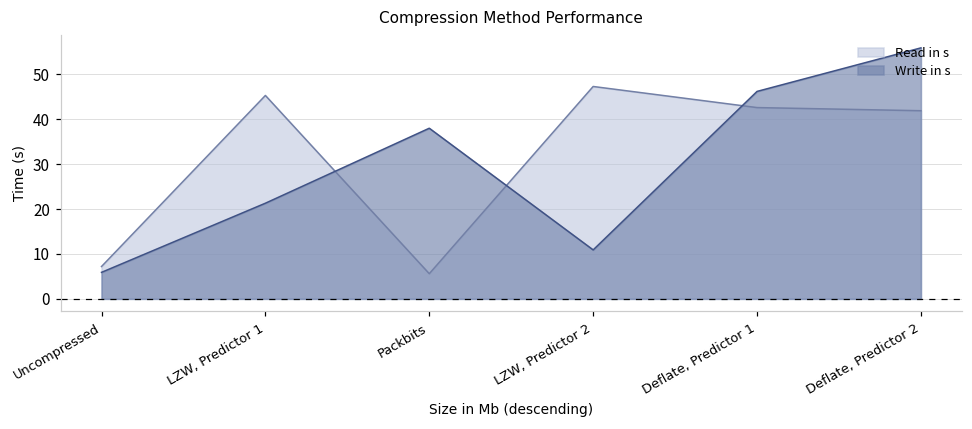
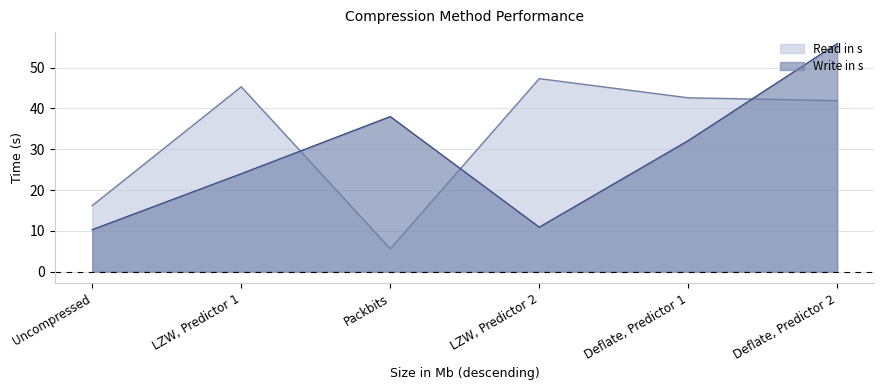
Read in s, Uncompressed: 7 -> 16
Write in s, Uncompressed: 6 -> 10
Write in s, LZW, Predictor 1: 21 -> 24
Write in s, Deflate, Predictor 1: 46 -> 32
